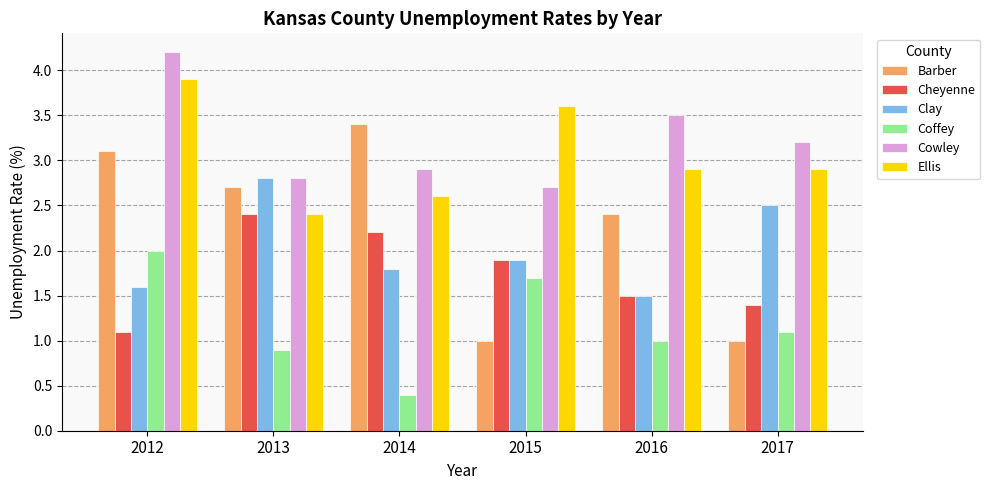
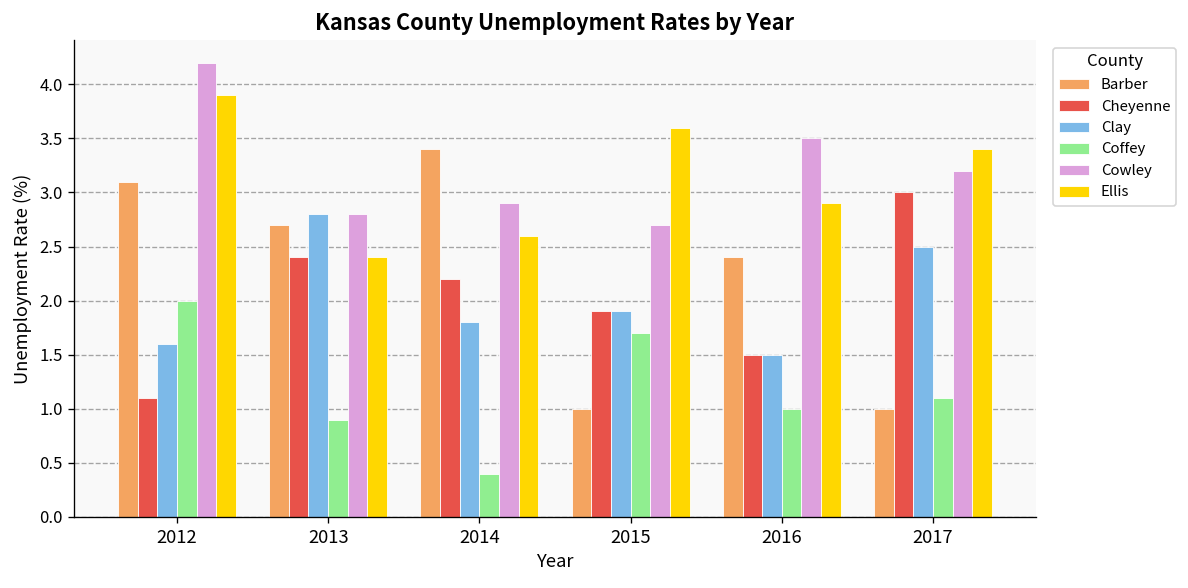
Cheyenne, 2017: 1.4 -> 3.0
Ellis, 2017: 2.9 -> 3.4
